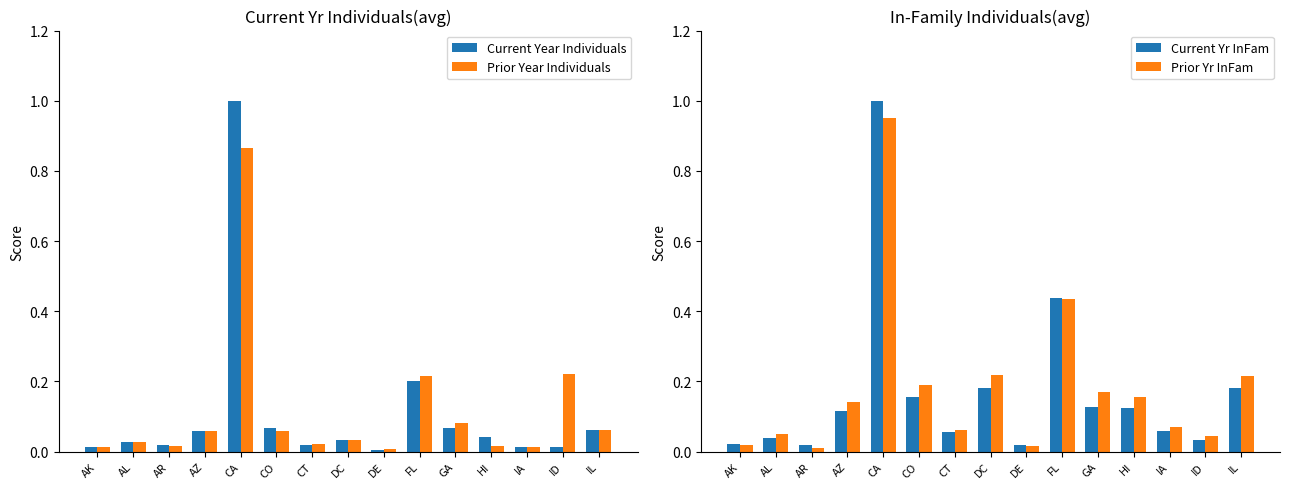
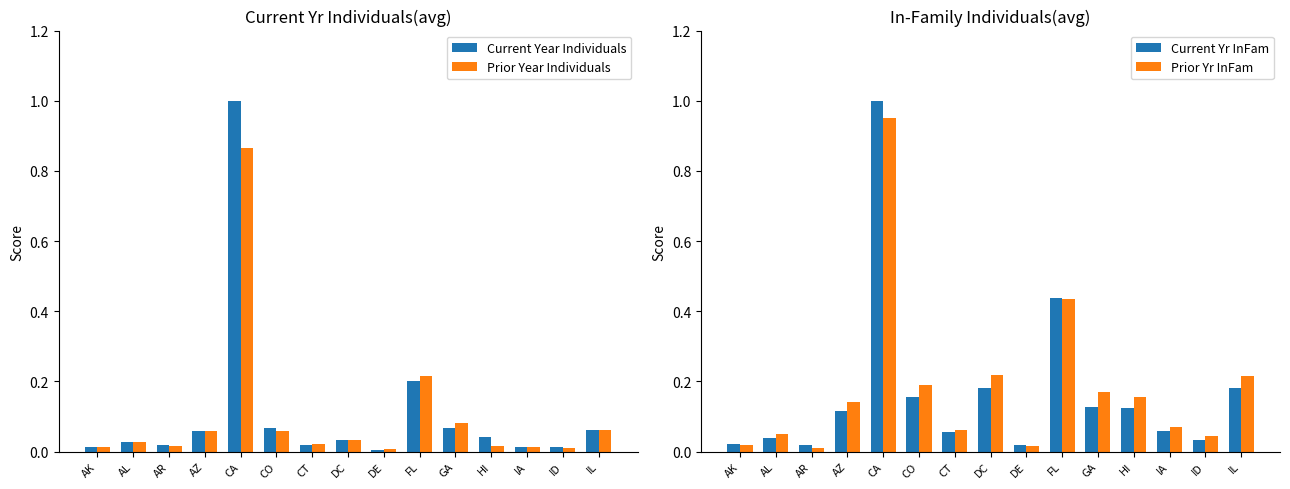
Current Yr Individuals(avg), Prior Year Individuals, ID: 0.22 -> 0.01
